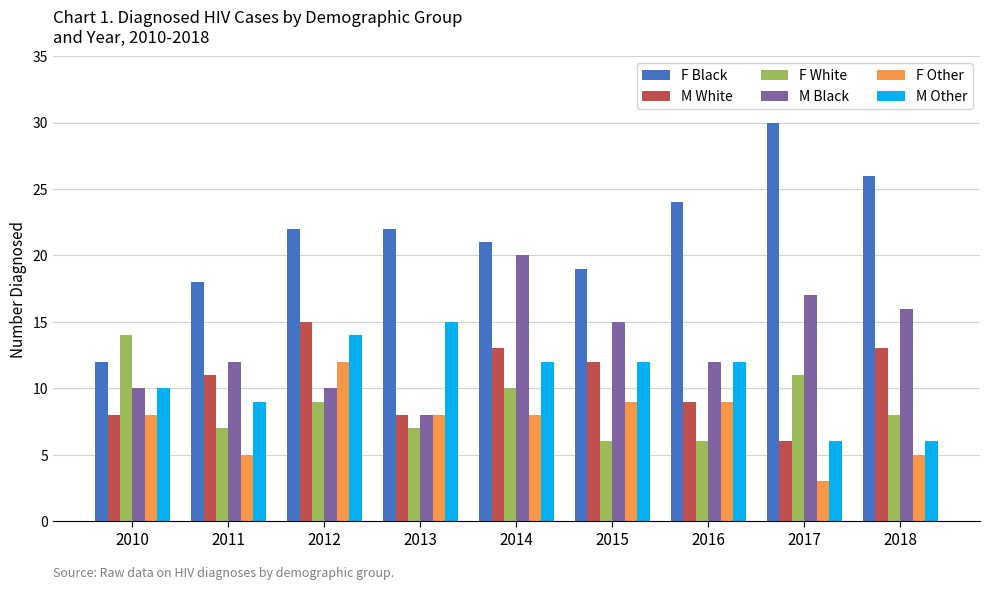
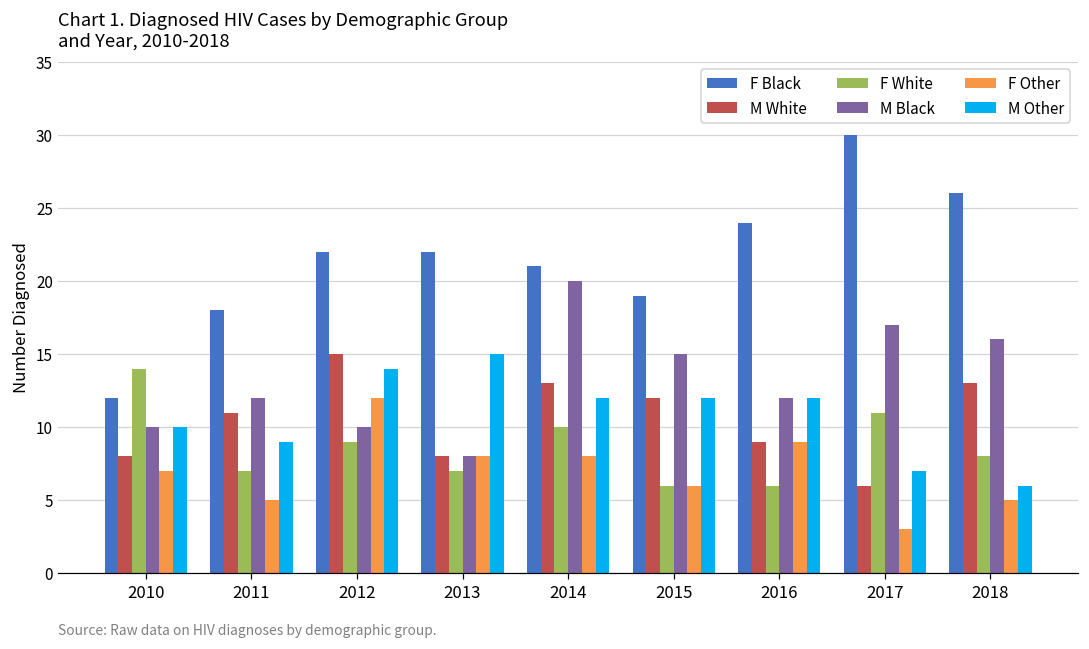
F Other, 2010: 8 -> 7
F Other, 2015: 9 -> 6
M Other, 2017: 6 -> 7
